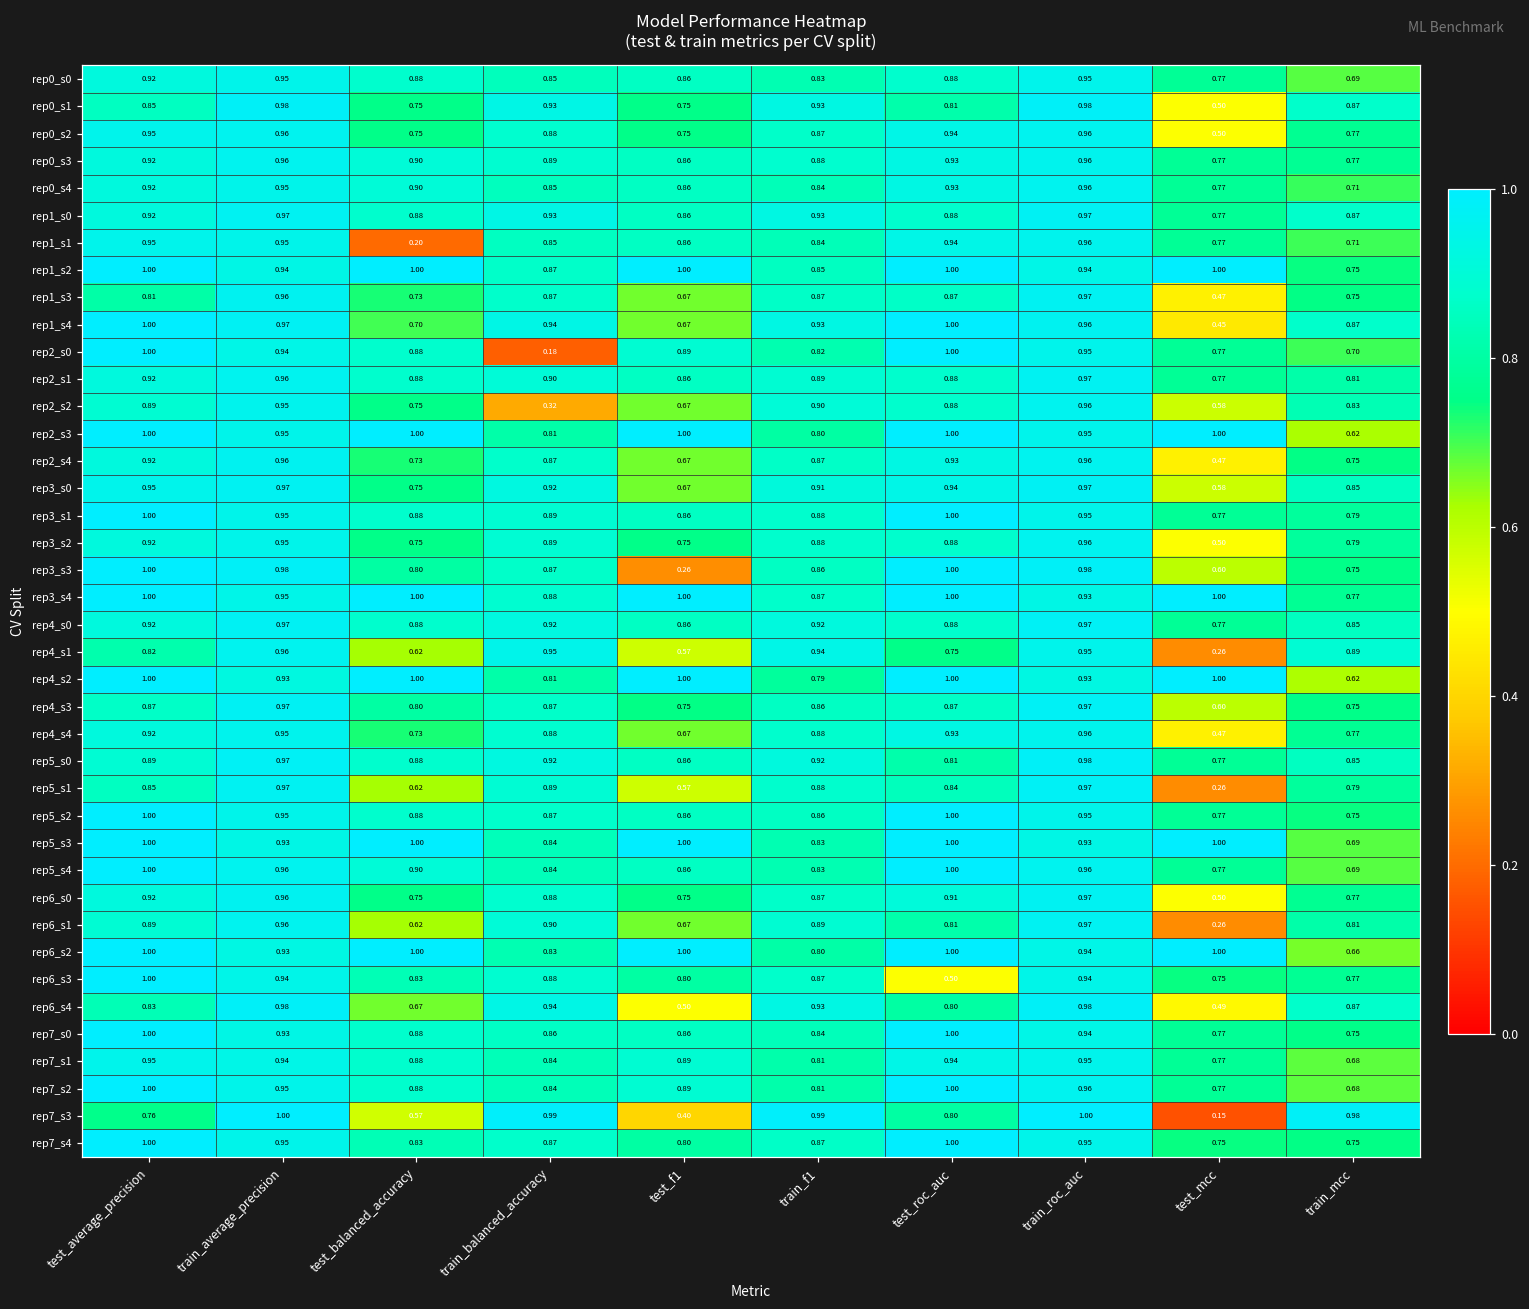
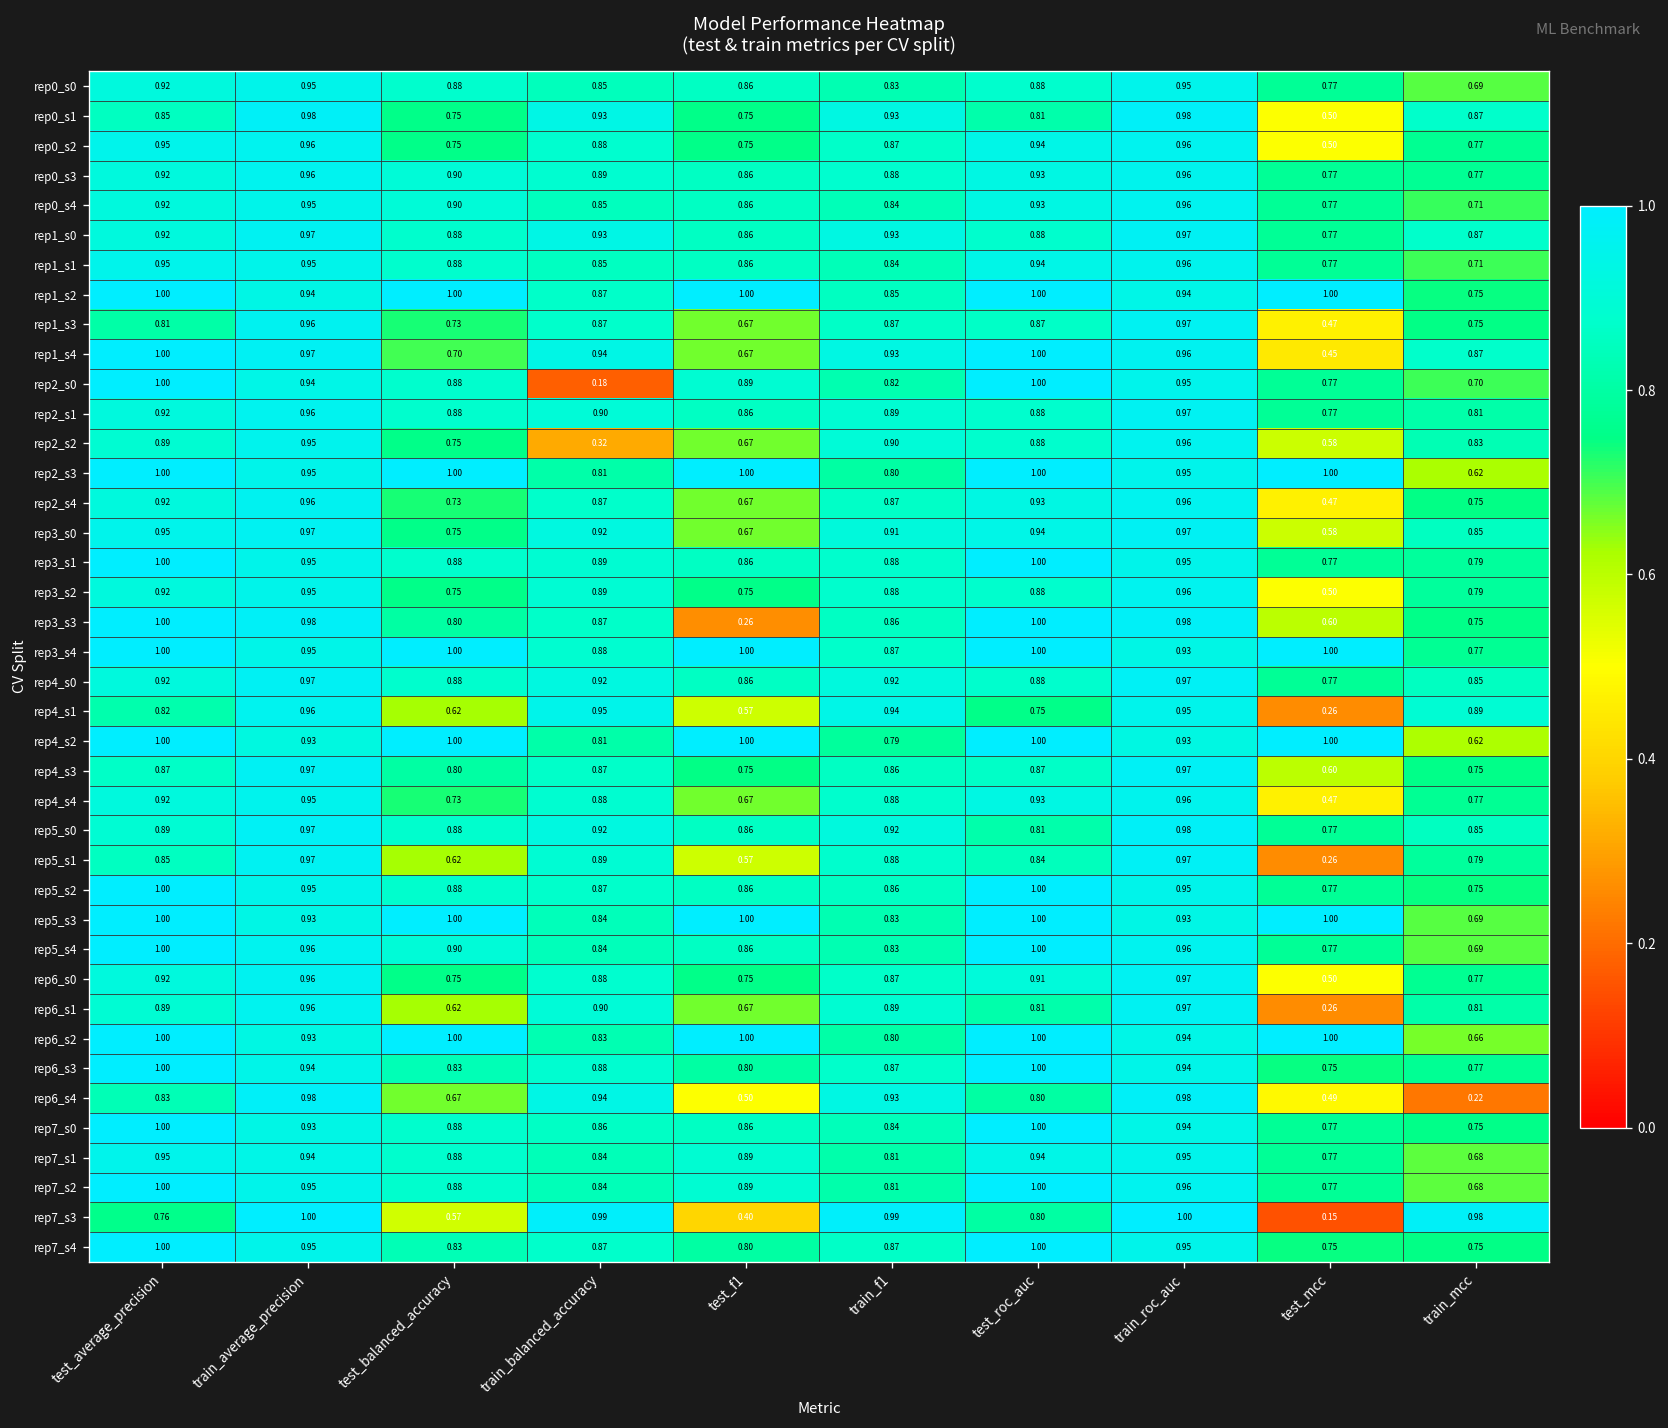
rep1_s1, test_balanced_accuracy: 0.20 -> 0.88
rep6_s3, test_roc_auc: 0.50 -> 1.00
rep6_s4, train_mcc: 0.87 -> 0.22
